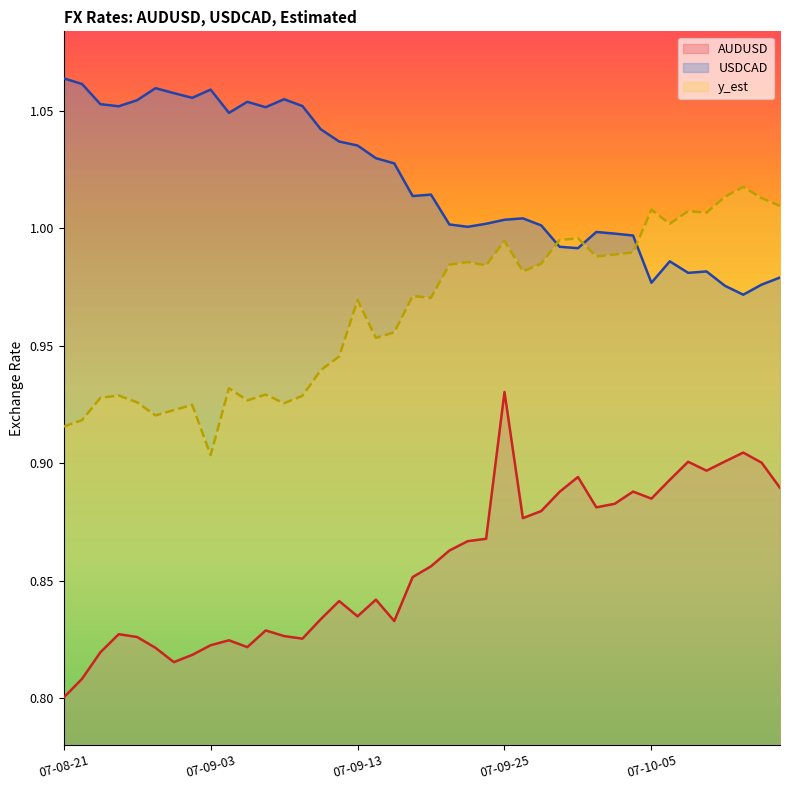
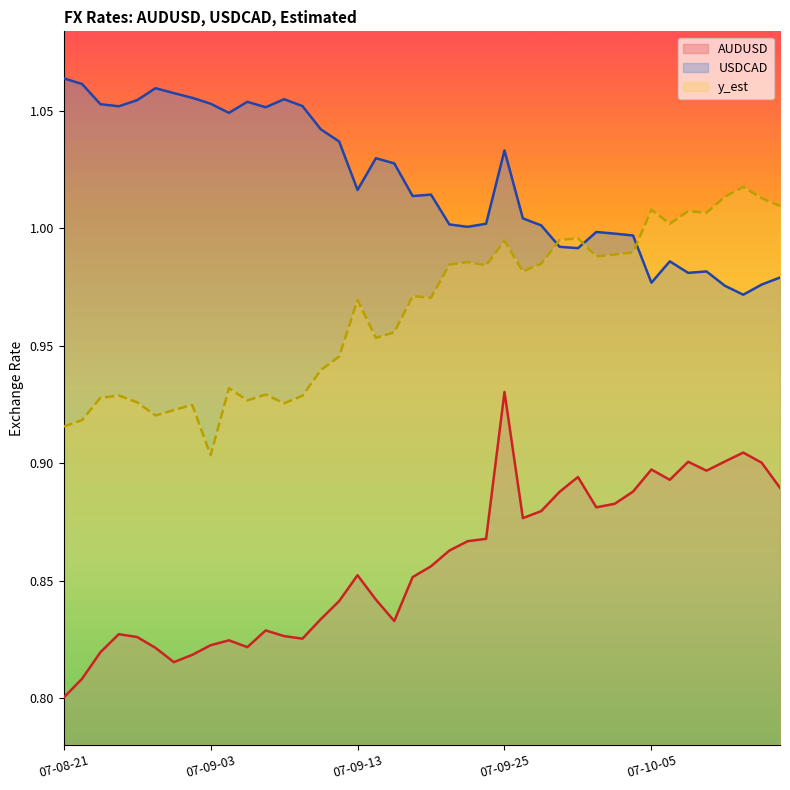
USDCAD, 07-09-03: 1.059 -> 1.053
AUDUSD, 07-09-13: 0.835 -> 0.852
USDCAD, 07-09-13: 1.035 -> 1.016
USDCAD, 07-09-25: 1.004 -> 1.033
AUDUSD, 07-10-05: 0.885 -> 0.897
